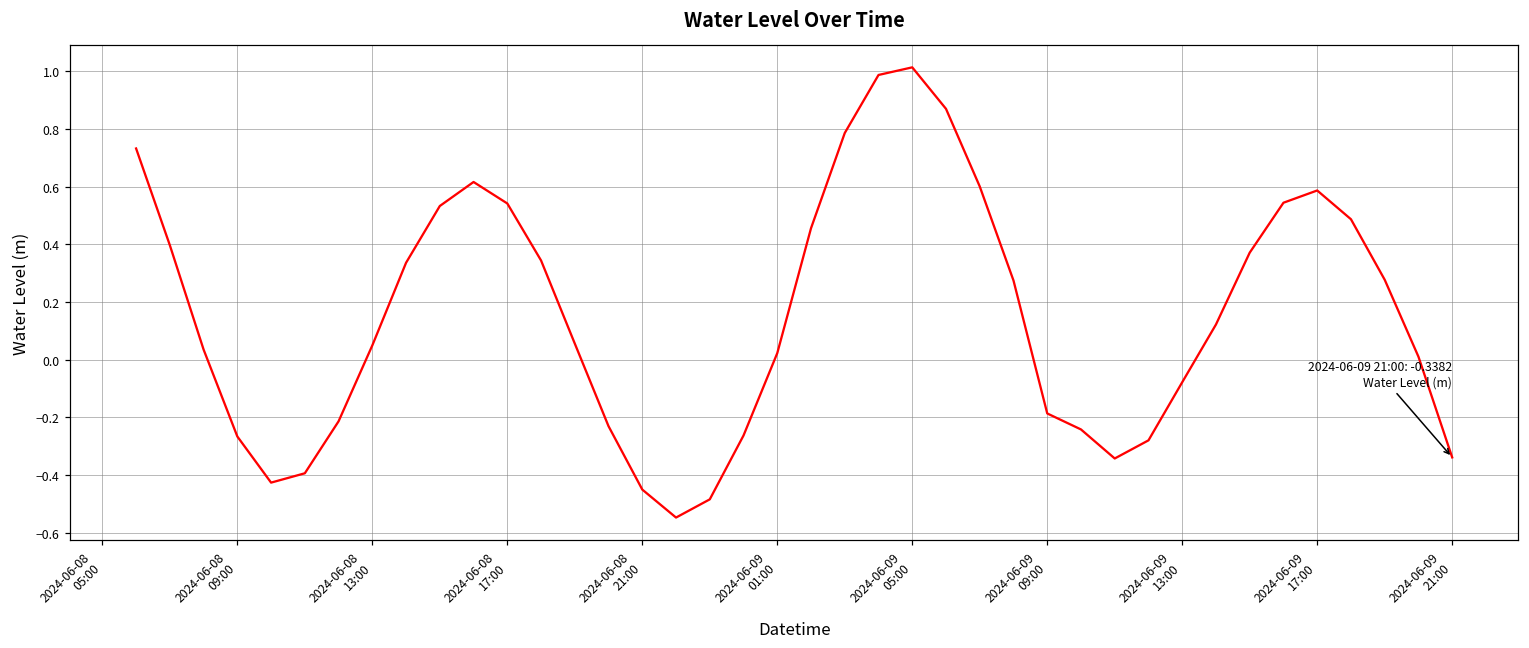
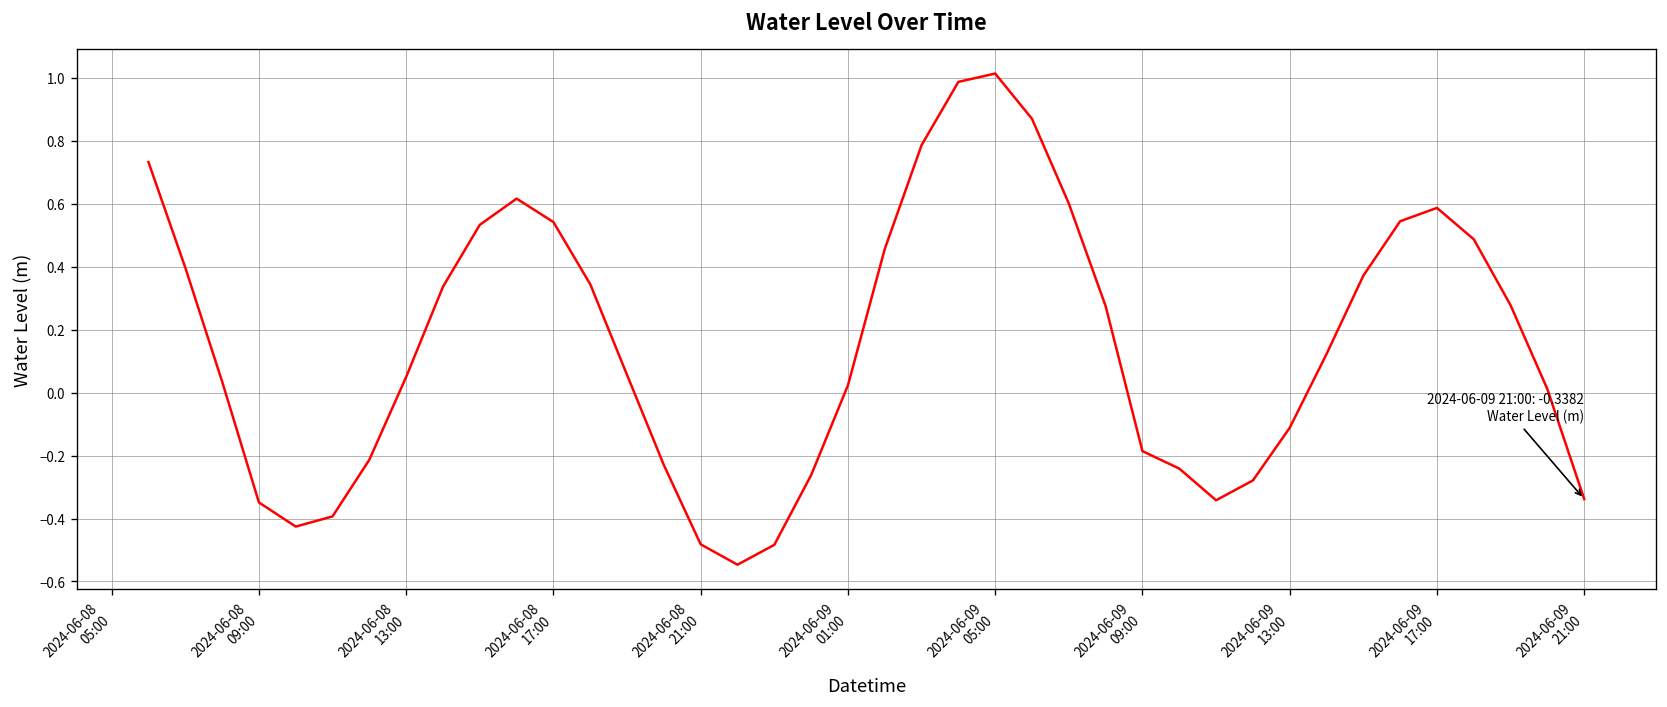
2024-06-08 09:00: -0.27 -> -0.35
2024-06-08 21:00: -0.45 -> -0.48
2024-06-09 13:00: -0.08 -> -0.11
